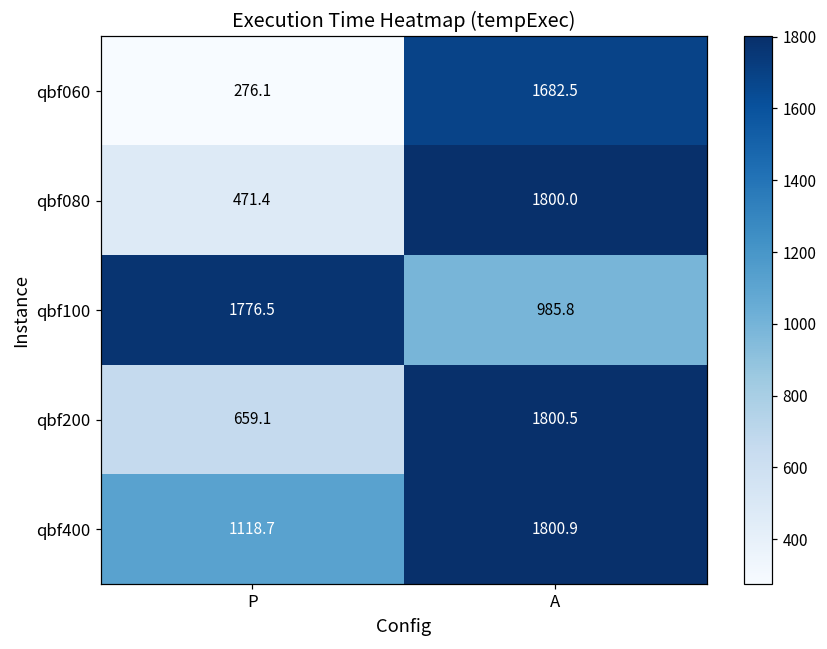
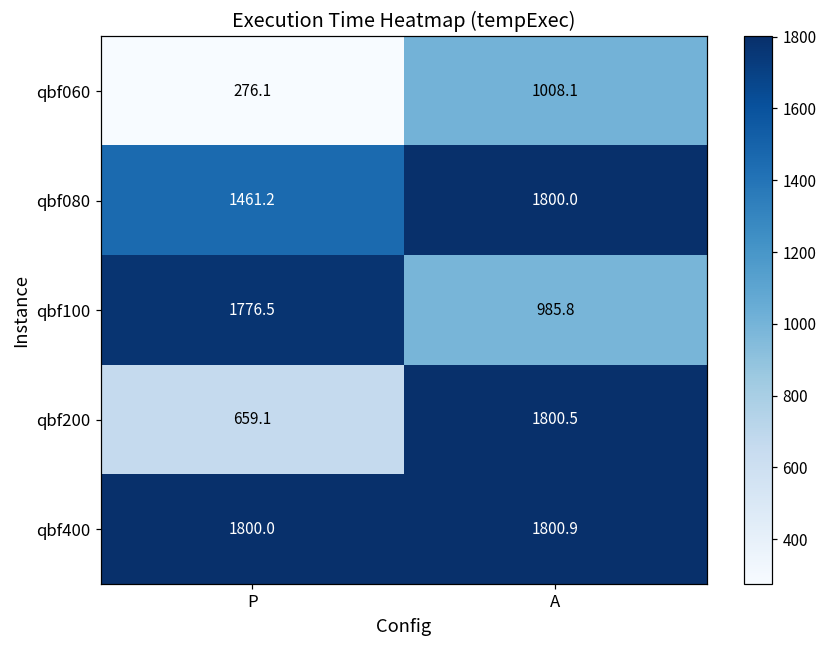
qbf060, A: 1682.5 -> 1008.1
qbf080, P: 471.4 -> 1461.2
qbf400, P: 1118.7 -> 1800.0
